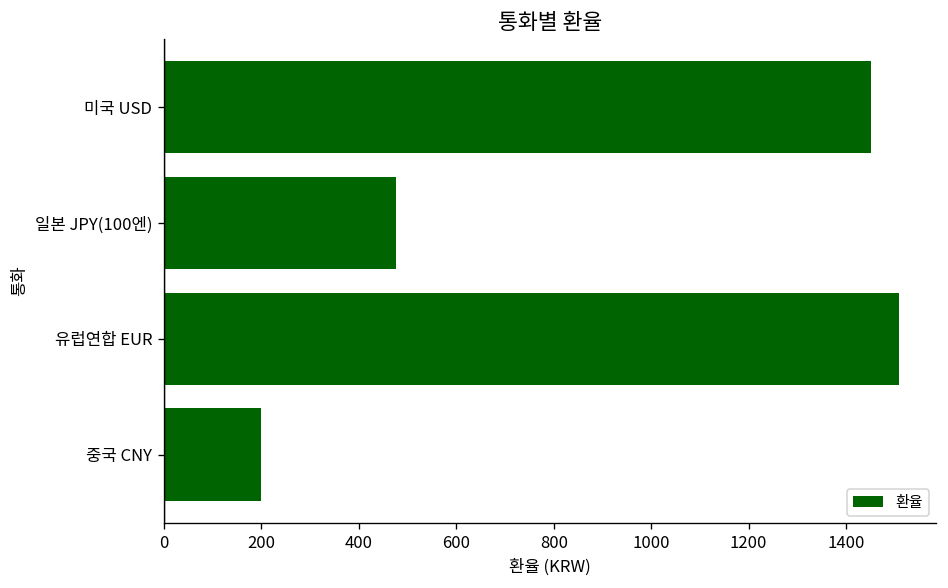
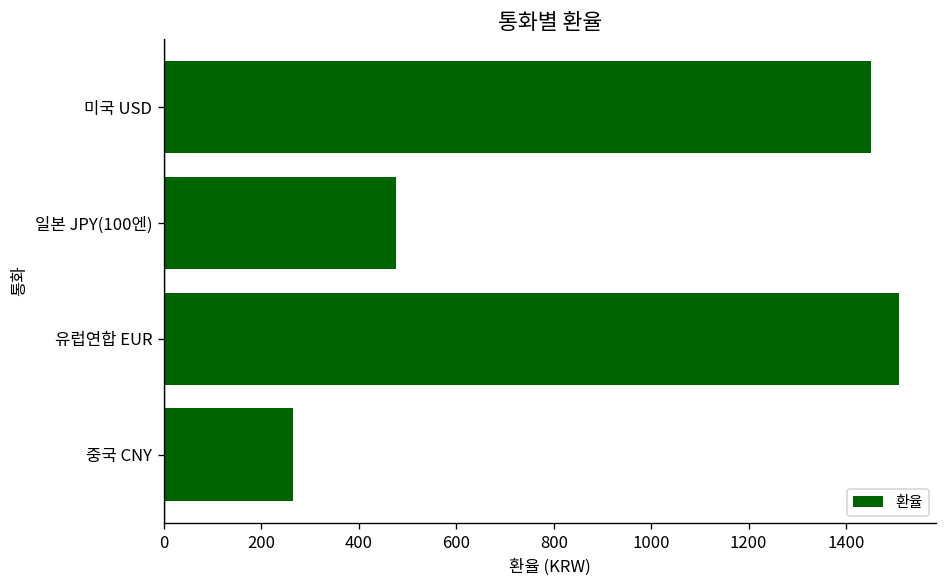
중국 CNY: 200 -> 270
